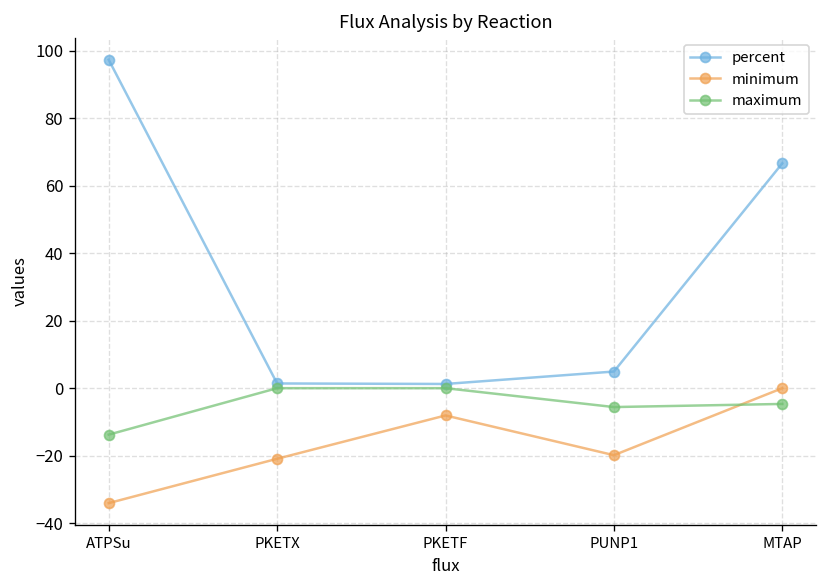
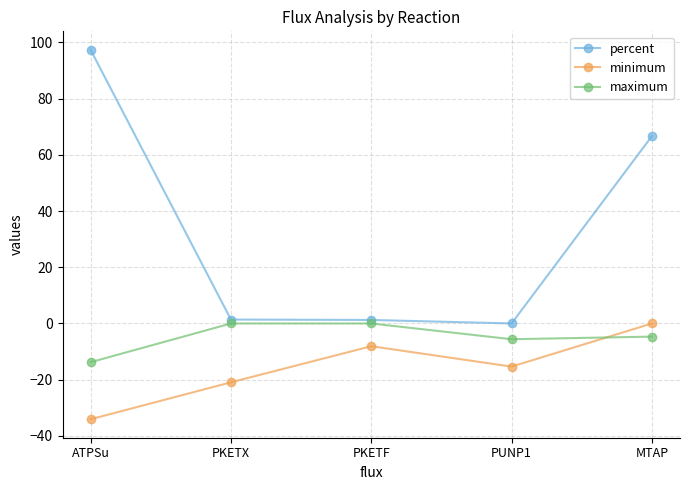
percent, PUNP1: 5 -> 0
minimum, PUNP1: -20 -> -15
